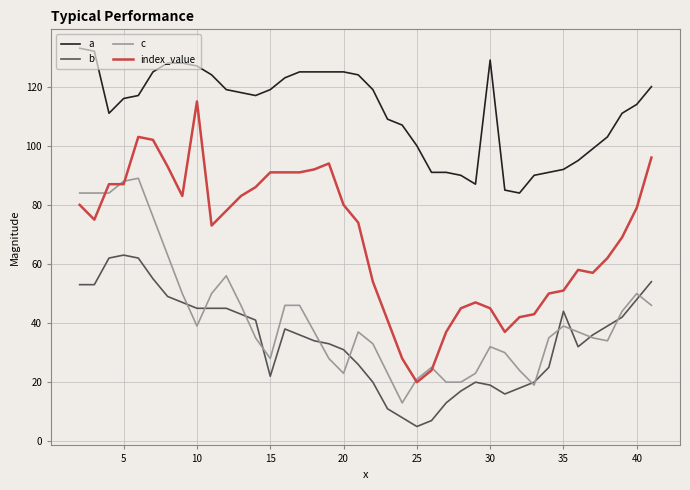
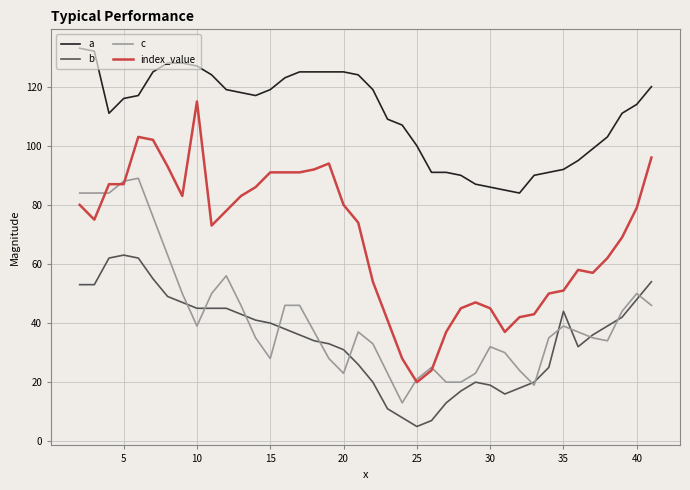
b, 15: 22 -> 40
a, 30: 129 -> 86
